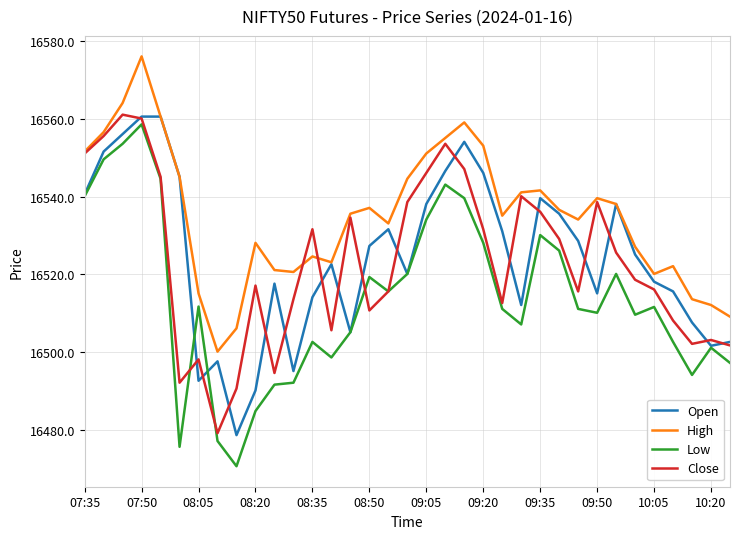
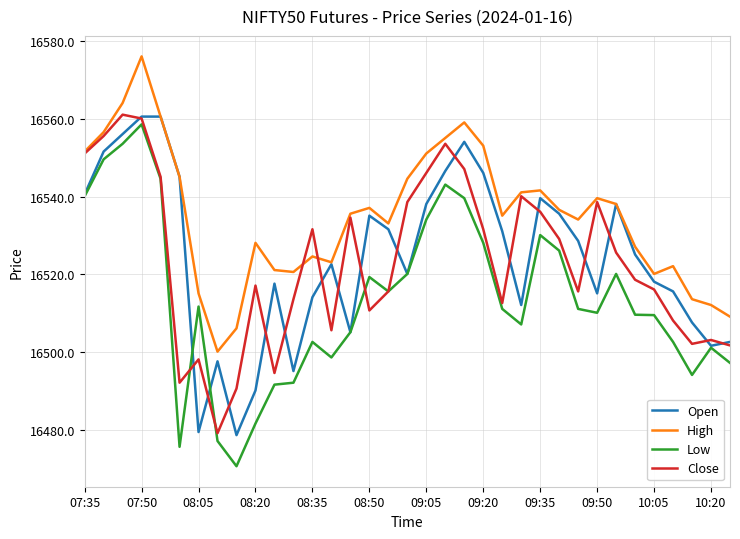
Open, 08:05: 16493 -> 16479
Low, 08:20: 16485 -> 16482
Open, 08:50: 16527 -> 16535
Low, 10:05: 16512 -> 16510
